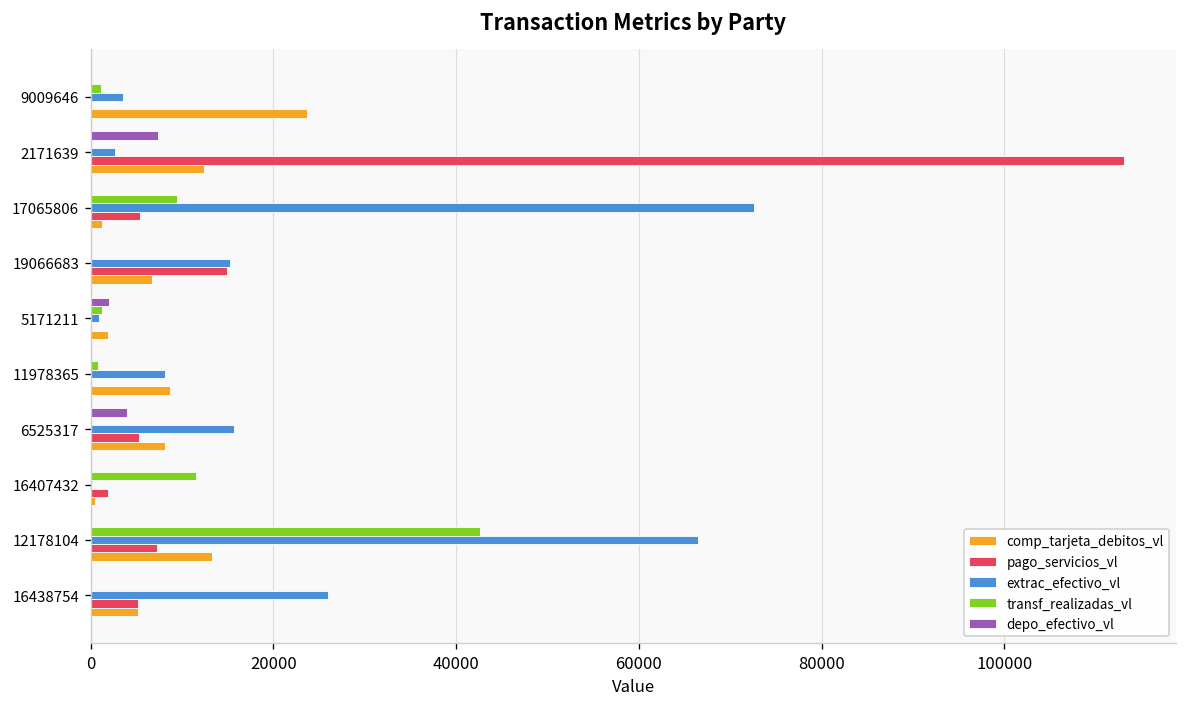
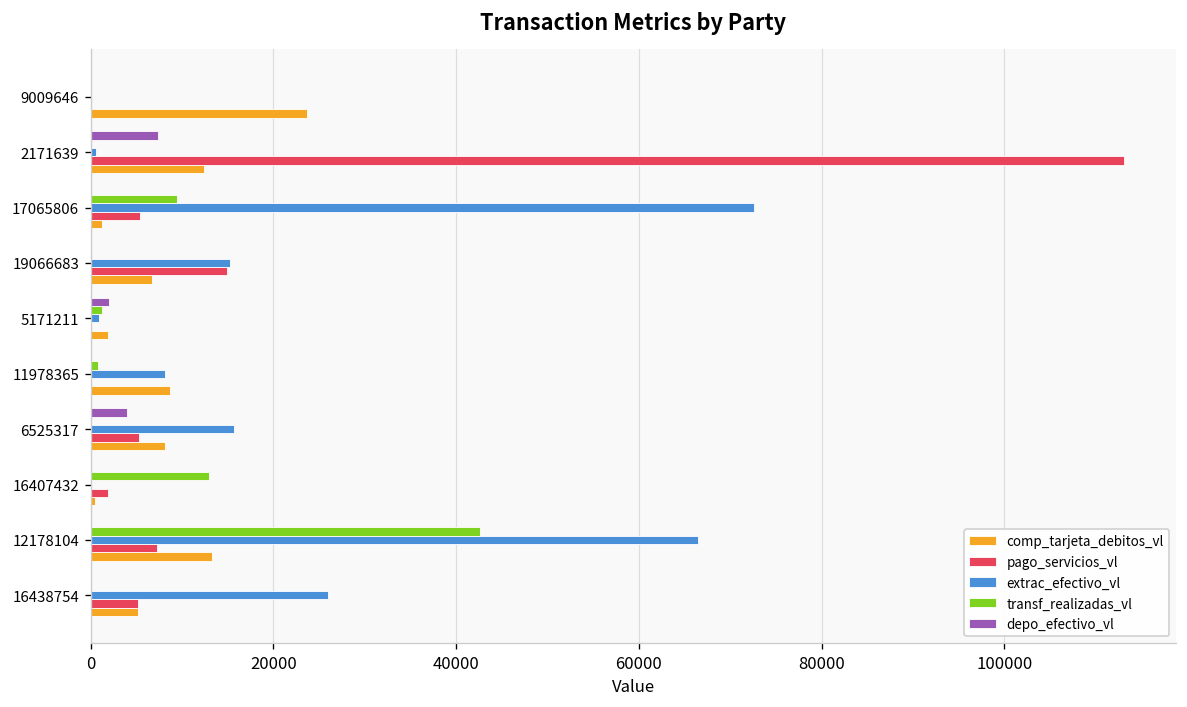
transf_realizadas_vl, 9009646: 1000 -> 0
extrac_efectivo_vl, 9009646: 3000 -> 0
extrac_efectivo_vl, 2171639: 3000 -> 1000
transf_realizadas_vl, 16407432: 12000 -> 13000
